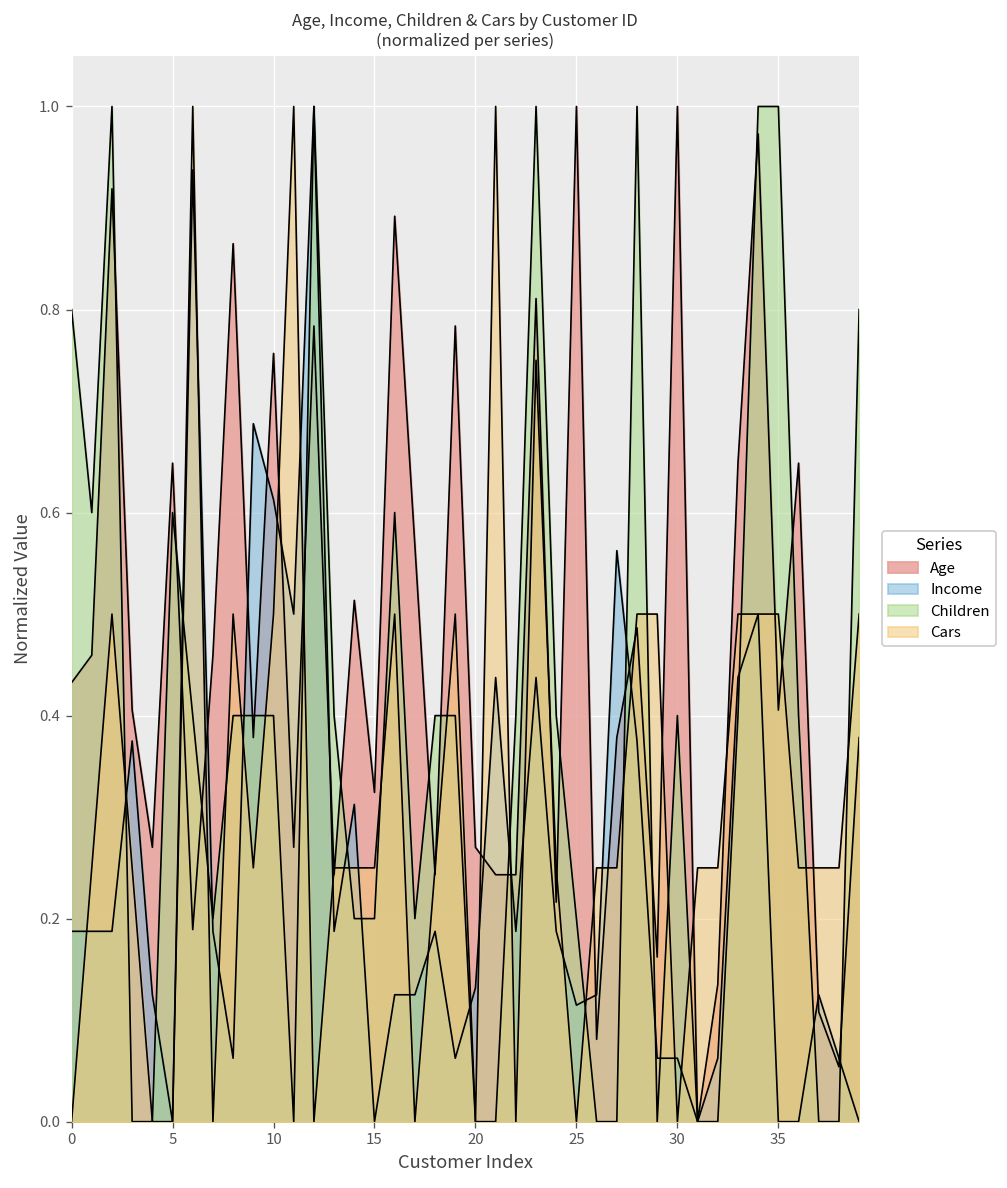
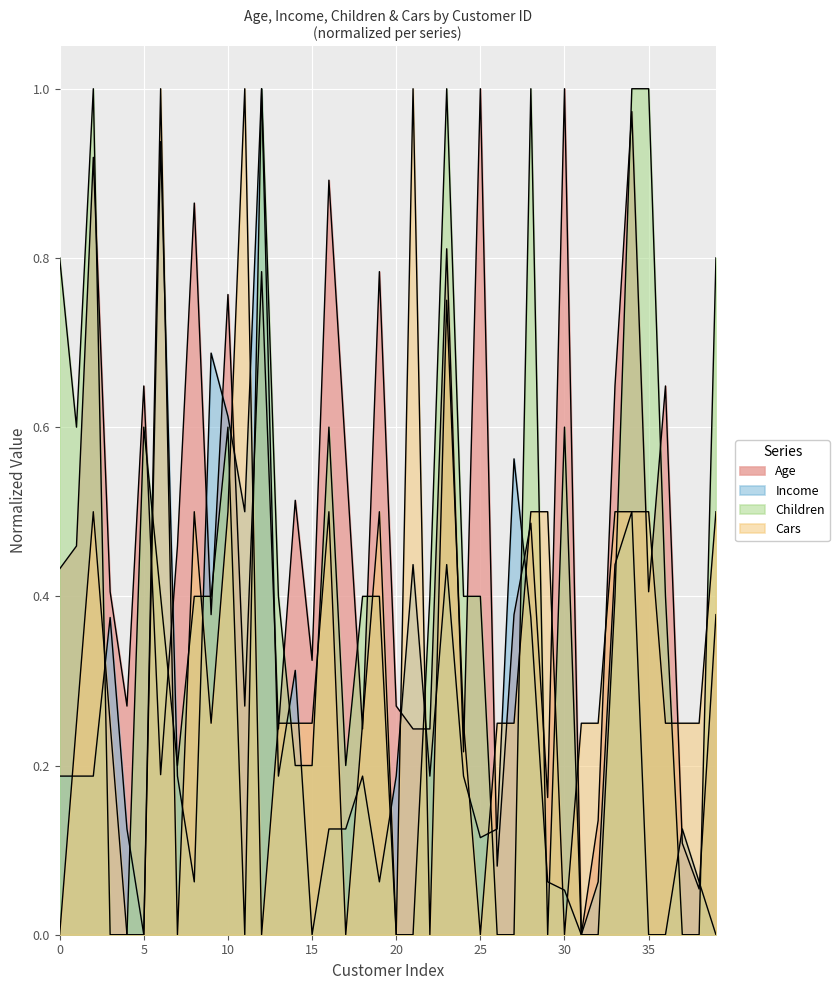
Children, 10: 0.40 -> 0.60
Income, 20: 0.13 -> 0.19
Children, 25: 0.20 -> 0.40
Income, 30: 0.06 -> 0.05
Children, 30: 0.40 -> 0.60
